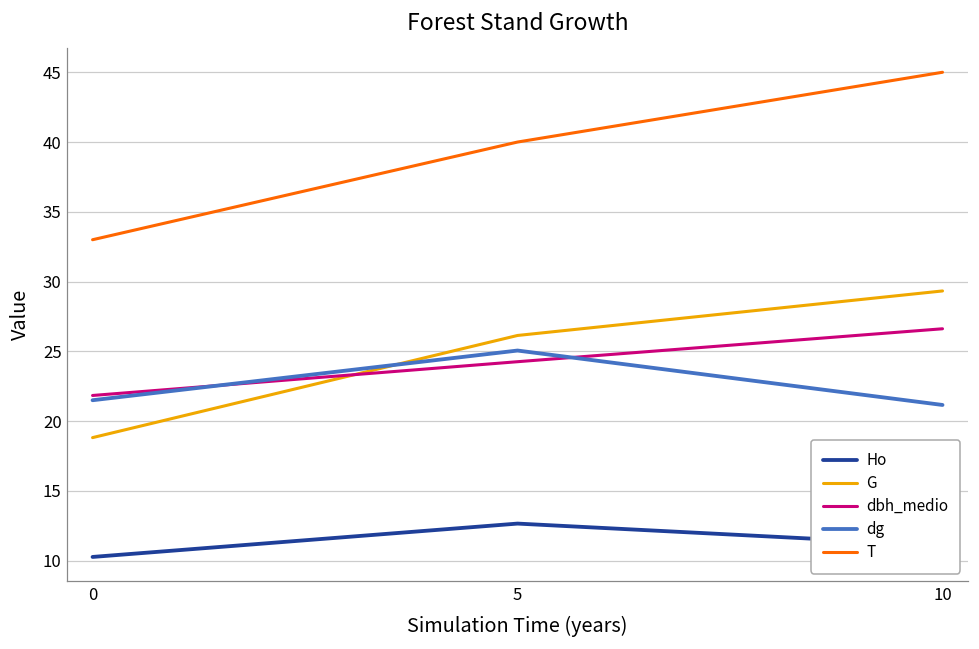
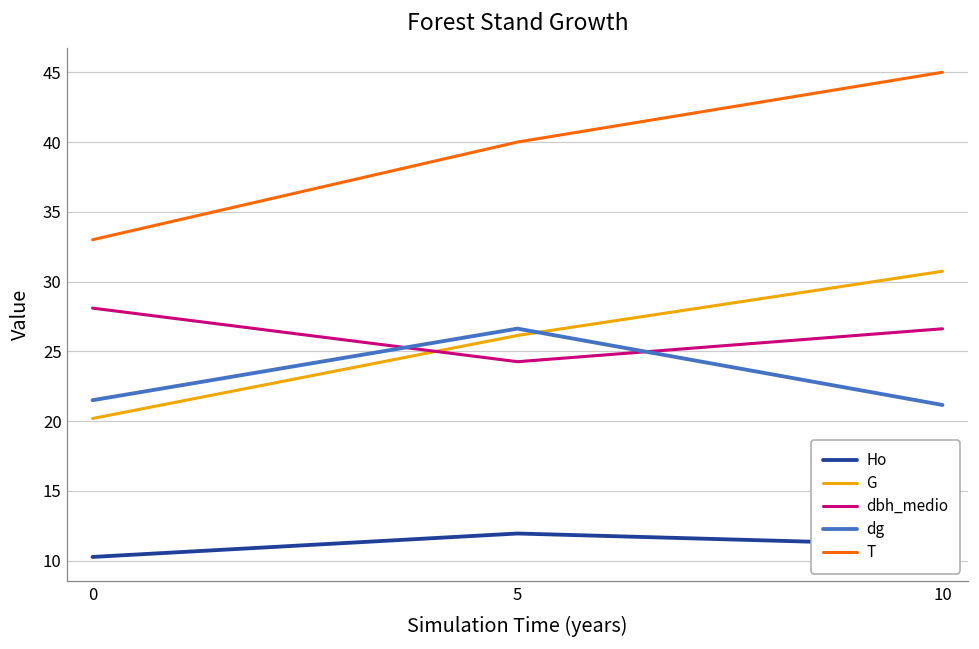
G, 0: 18.8 -> 20.2
dbh_medio, 0: 21.8 -> 28.1
Ho, 5: 12.7 -> 12.0
dg, 5: 25.1 -> 26.6
G, 10: 29.3 -> 30.7
